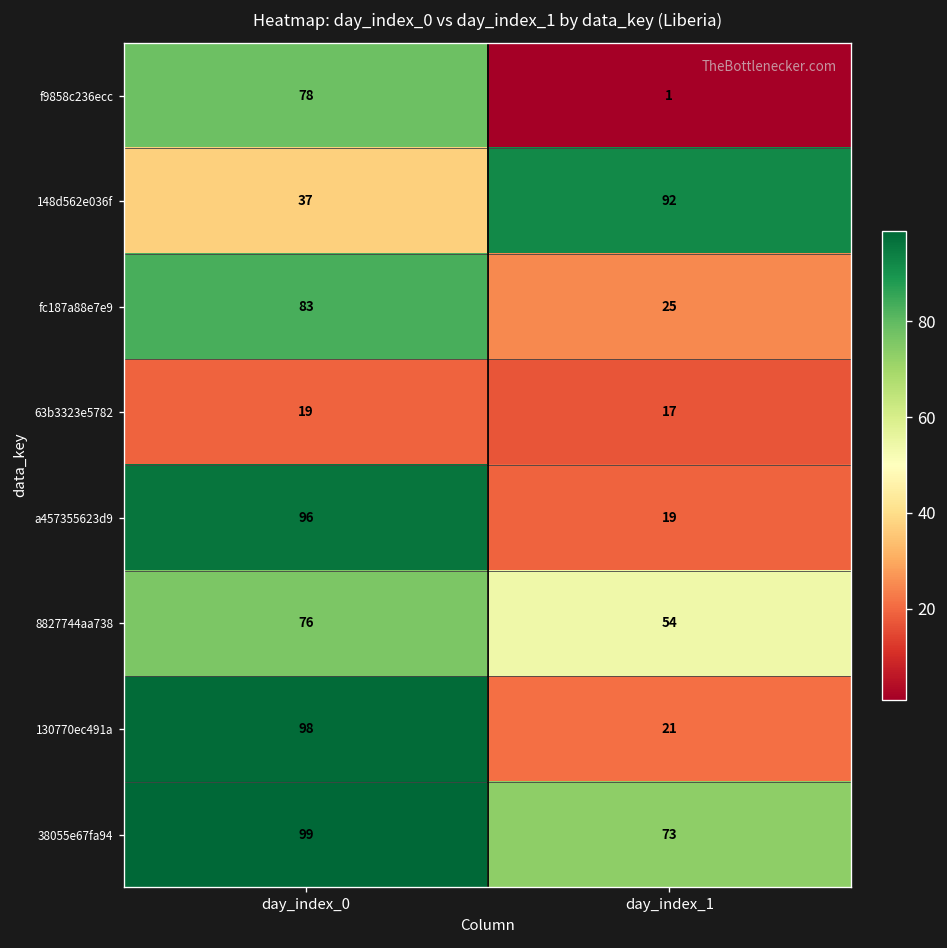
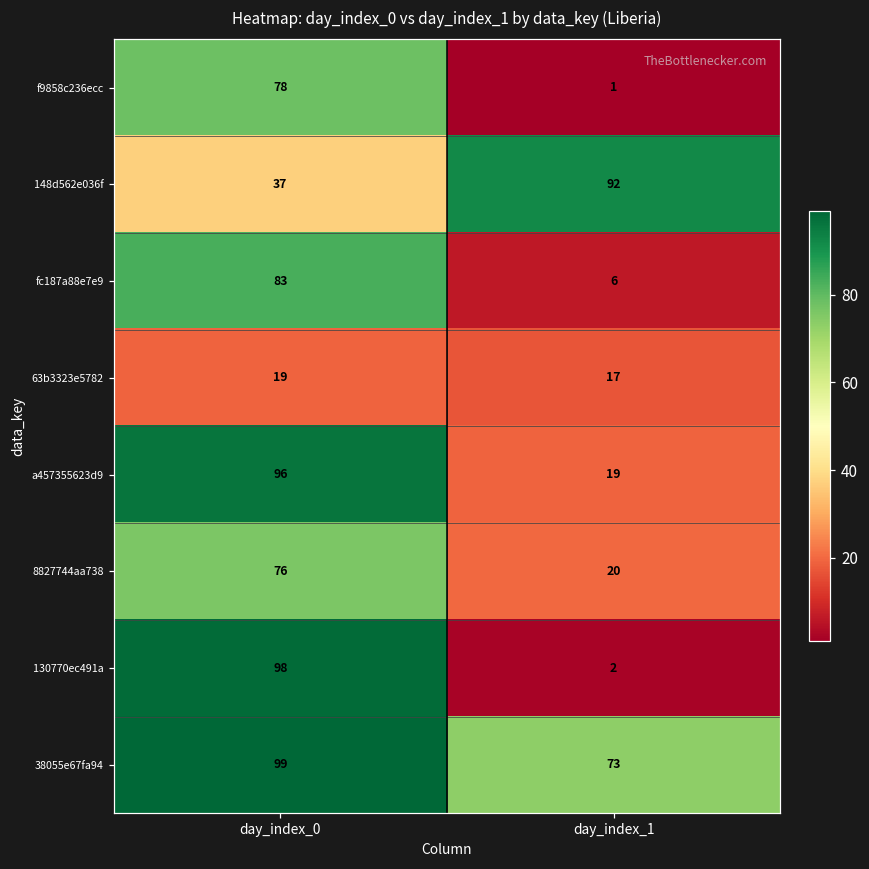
fc187a88e7e9, day_index_1: 25 -> 6
8827744aa738, day_index_1: 54 -> 20
130770ec491a, day_index_1: 21 -> 2
